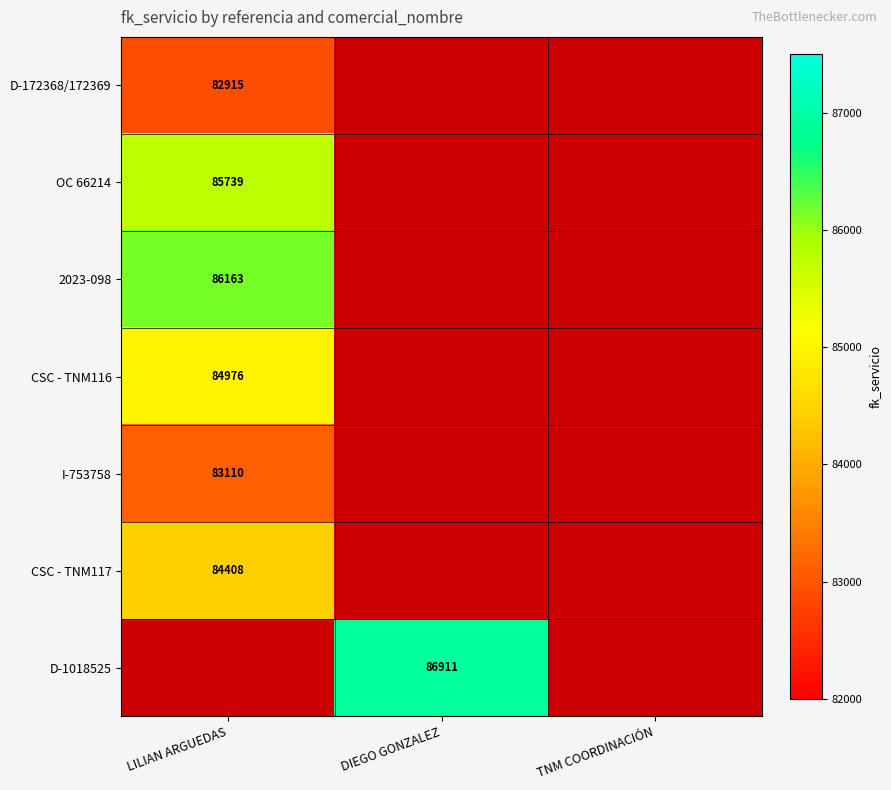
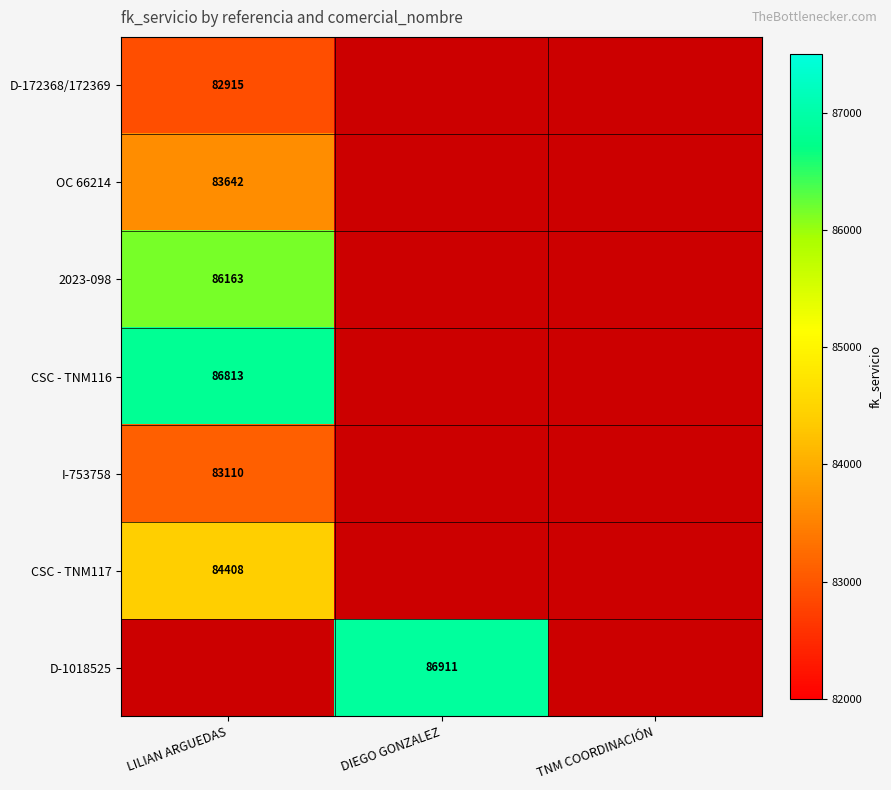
OC 66214, LILIAN ARGUEDAS: 85739 -> 83642
CSC - TNM116, LILIAN ARGUEDAS: 84976 -> 86813
